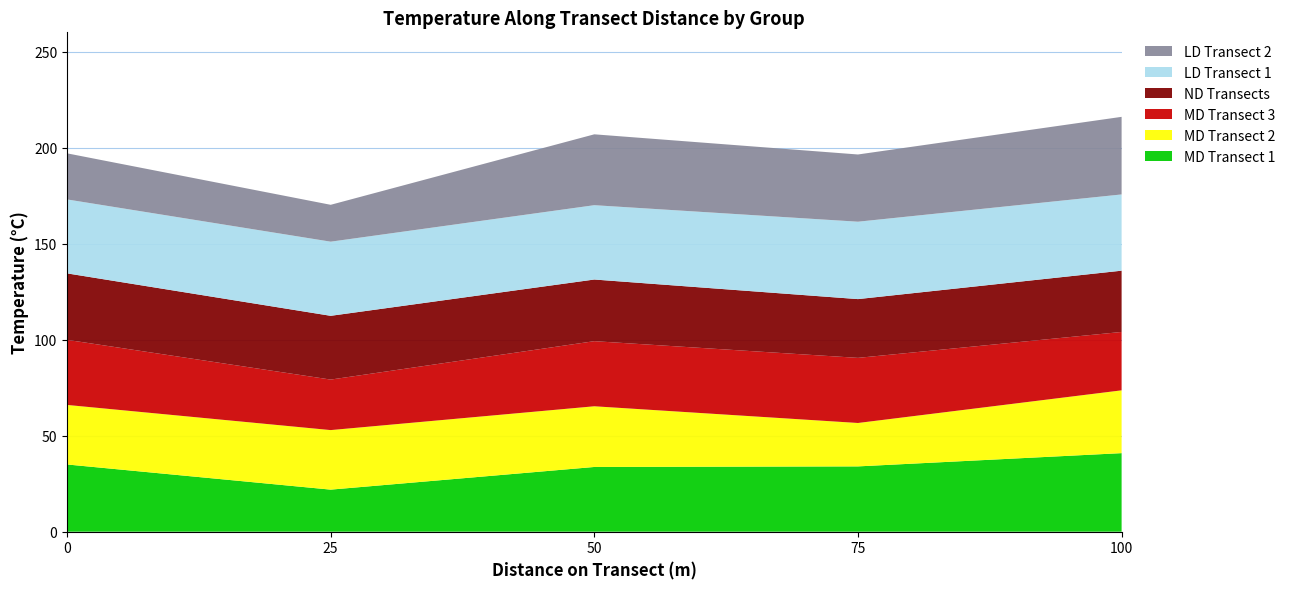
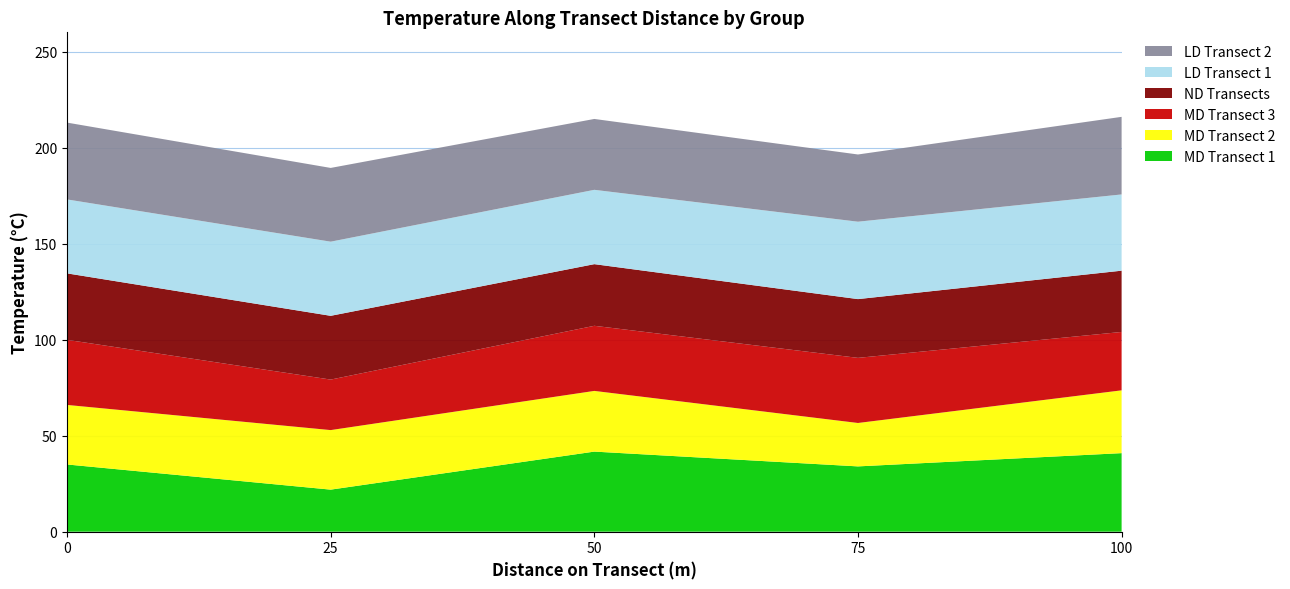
LD Transect 2, 0: 24 -> 40
LD Transect 2, 25: 19 -> 38
MD Transect 1, 50: 34 -> 42
